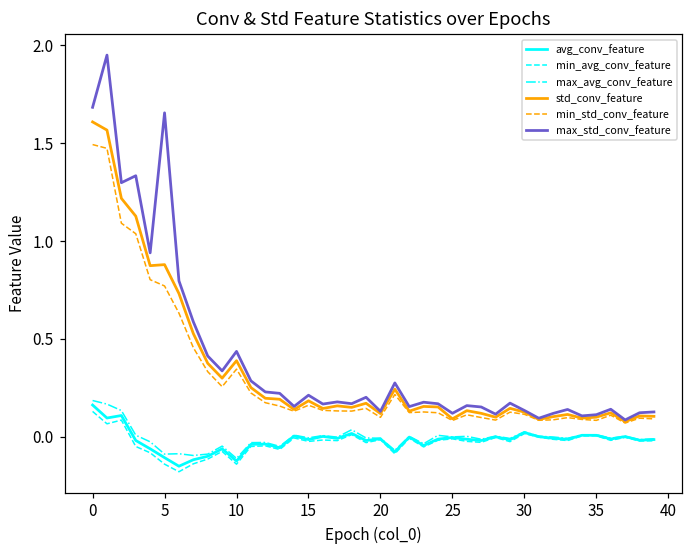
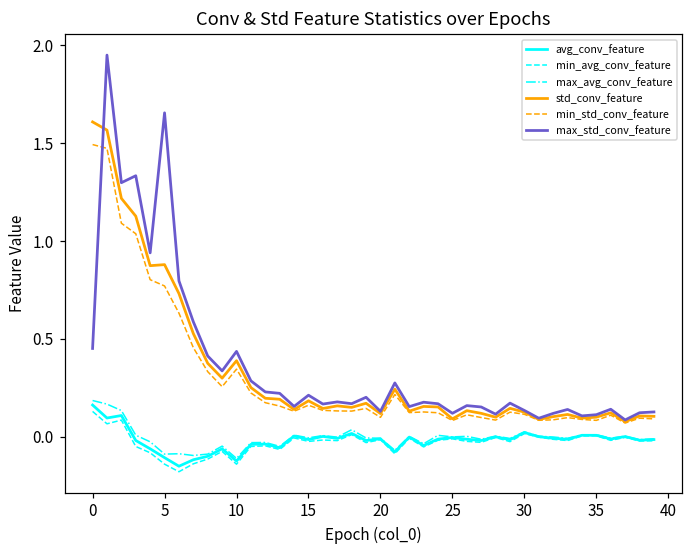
max_std_conv_feature, 0: 1.68 -> 0.45
